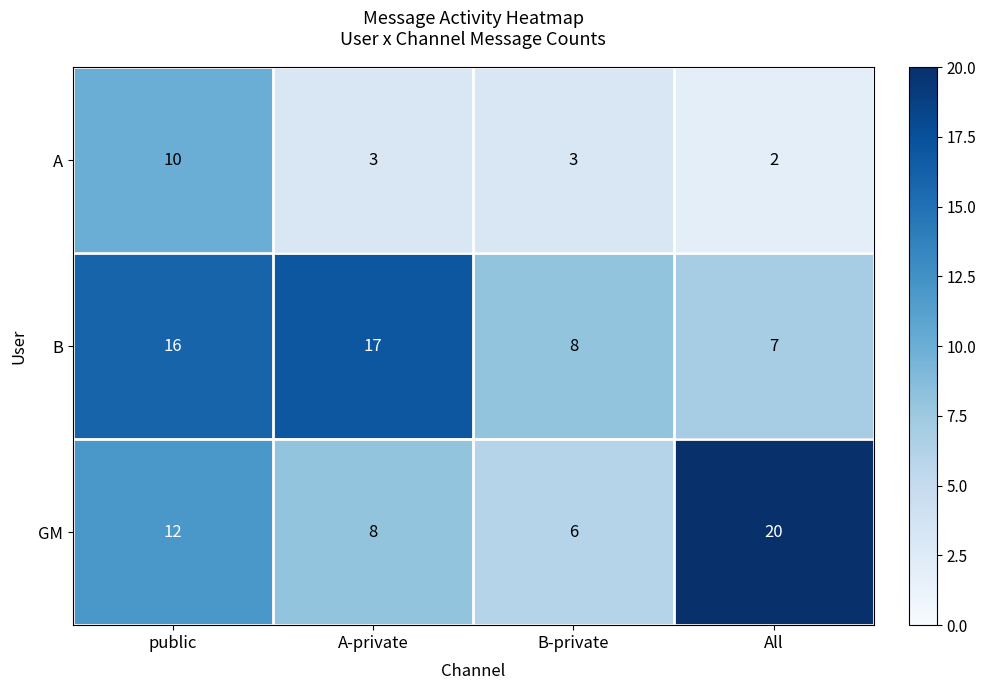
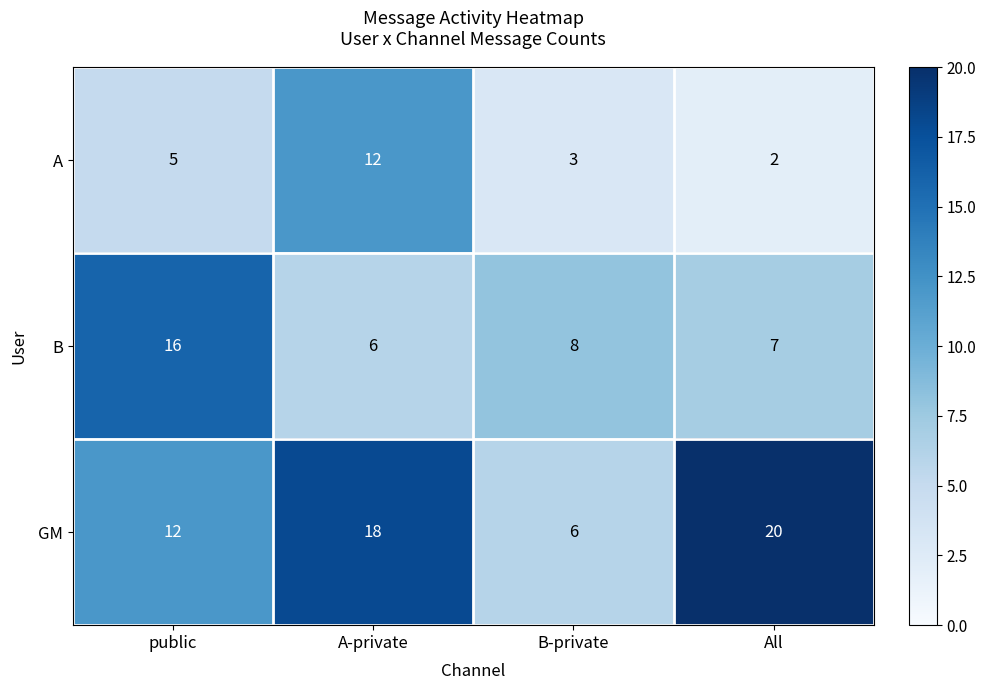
A, public: 10 -> 5
A, A-private: 3 -> 12
B, A-private: 17 -> 6
GM, A-private: 8 -> 18
